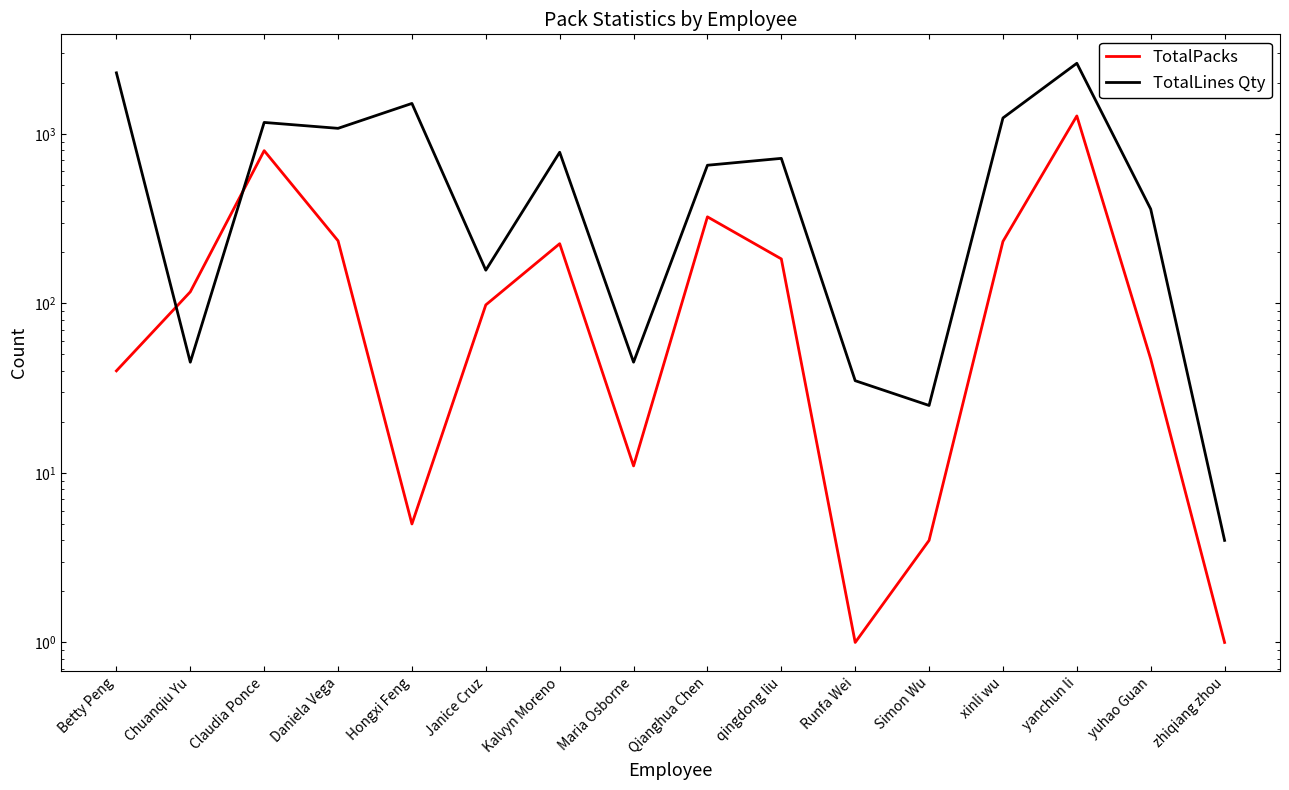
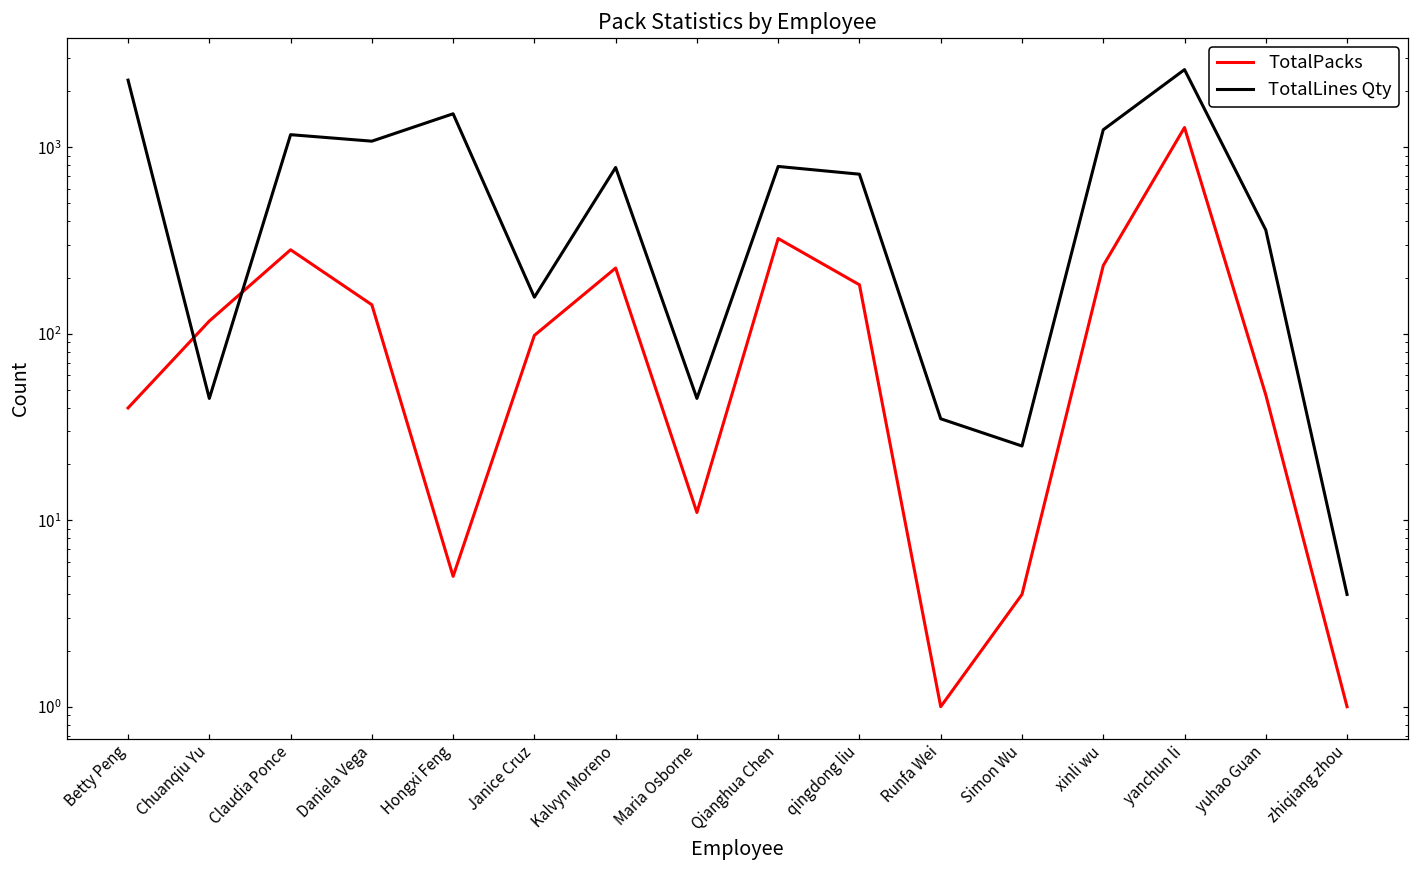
TotalPacks, Claudia Ponce: 800 -> 280
TotalPacks, Daniela Vega: 230 -> 140
TotalLines Qty, Qianghua Chen: 650 -> 800
